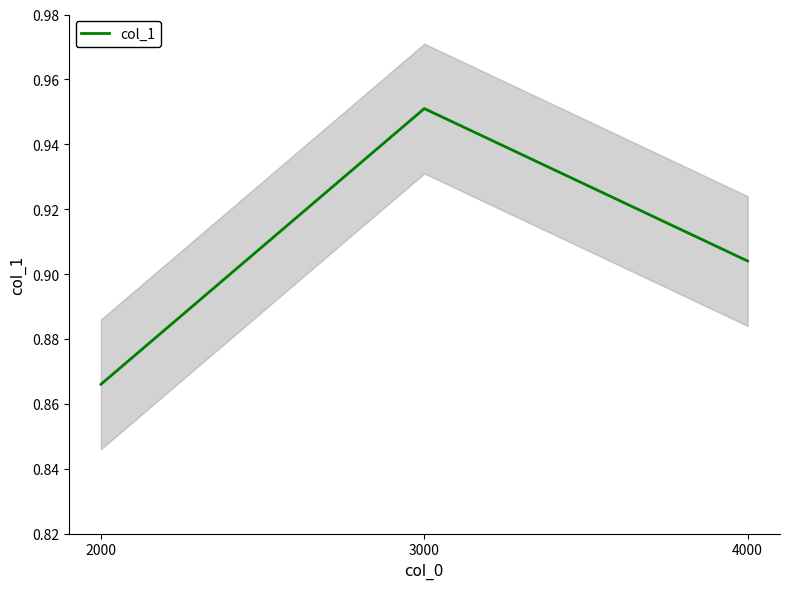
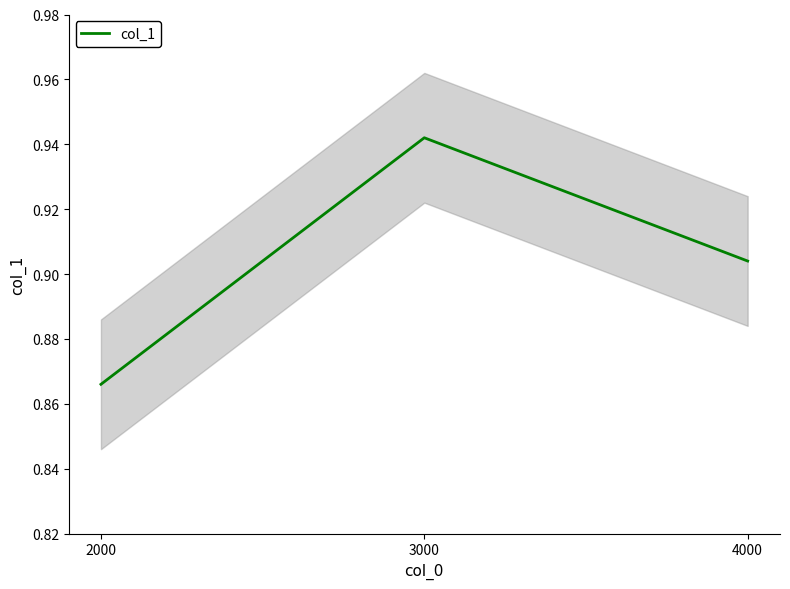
col_1, 3000: 0.951 -> 0.942
